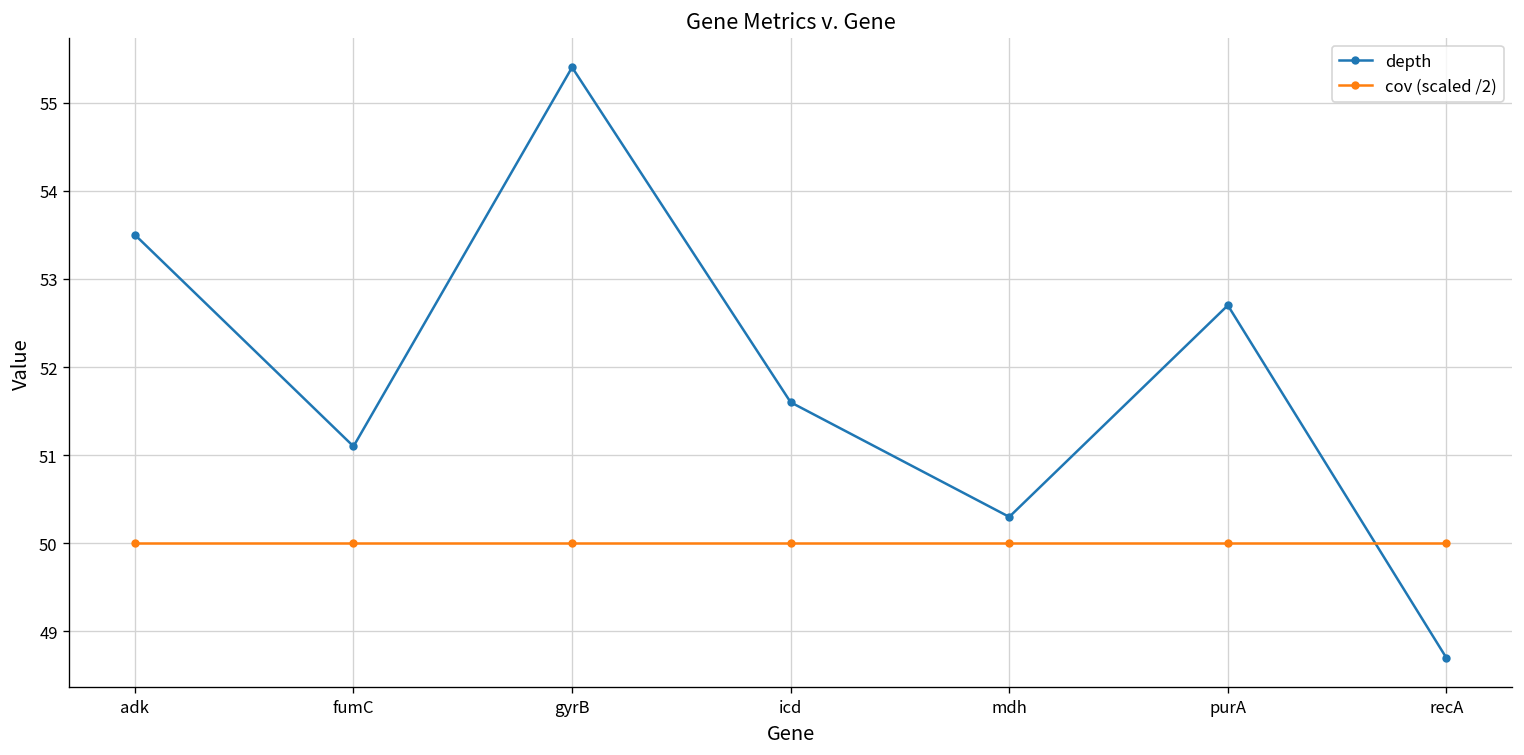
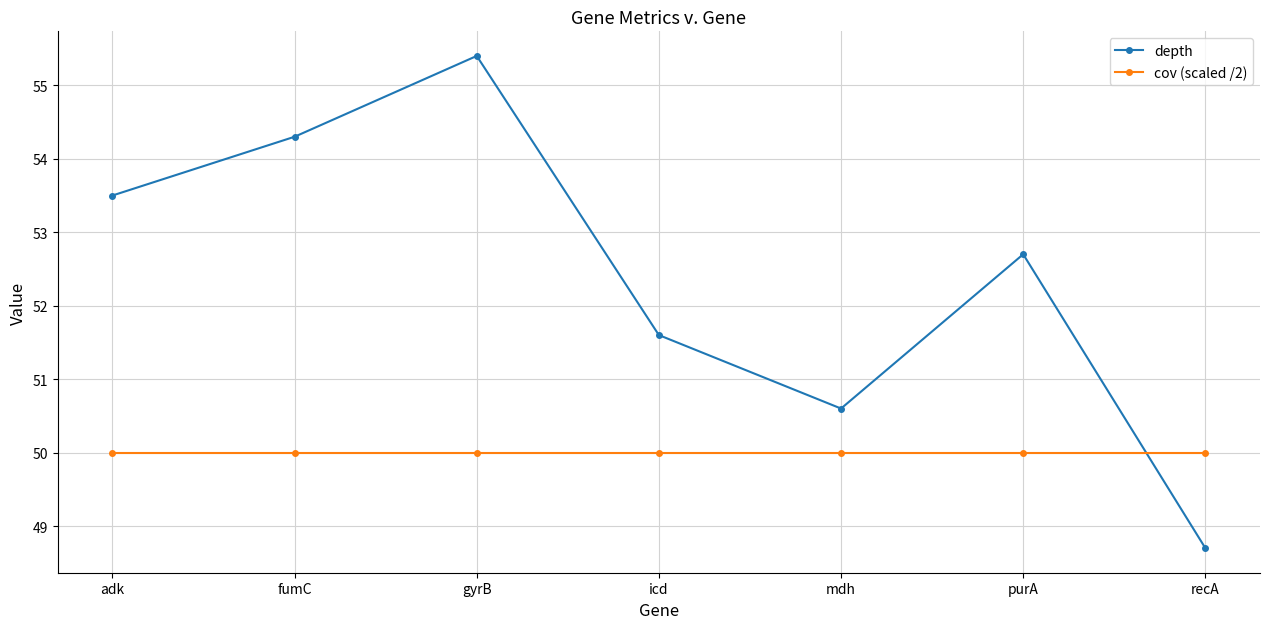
depth, fumC: 51.1 -> 54.3
depth, mdh: 50.3 -> 50.6
